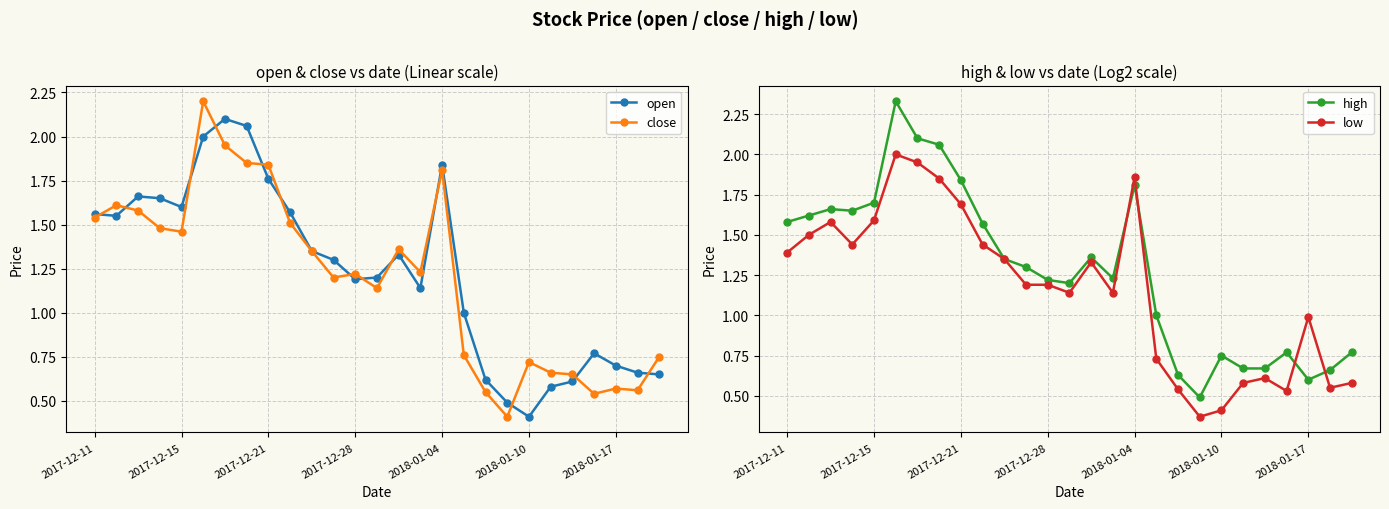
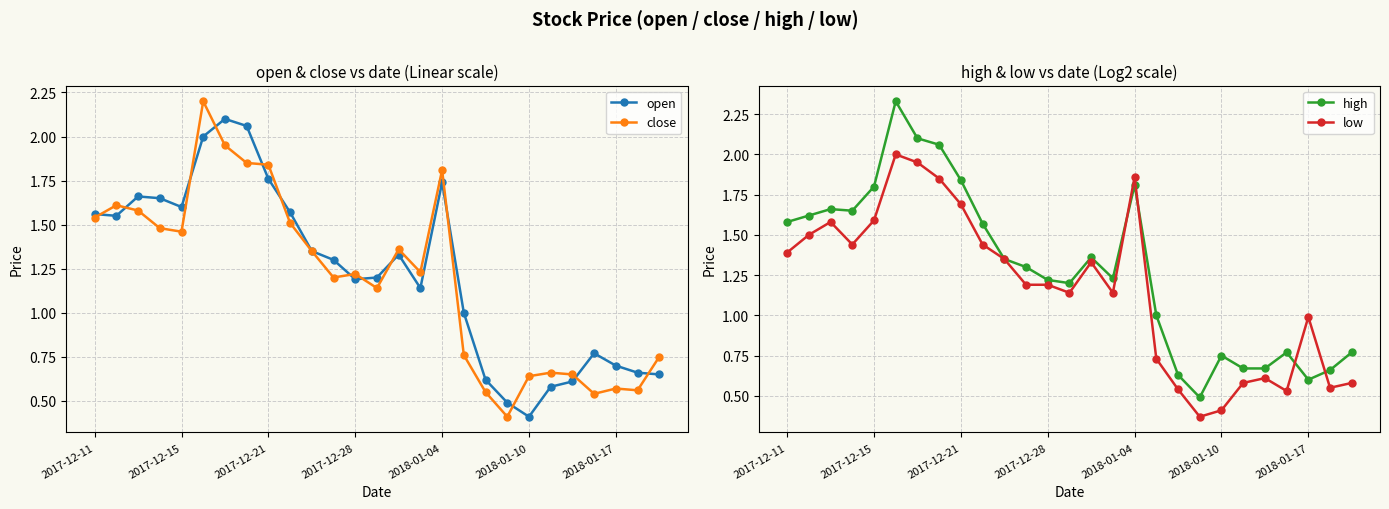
open & close vs date (Linear scale), open, 2018-01-04: 1.84 -> 1.74
open & close vs date (Linear scale), close, 2018-01-10: 0.72 -> 0.64
high & low vs date (Log2 scale), high, 2017-12-15: 1.7 -> 1.8
